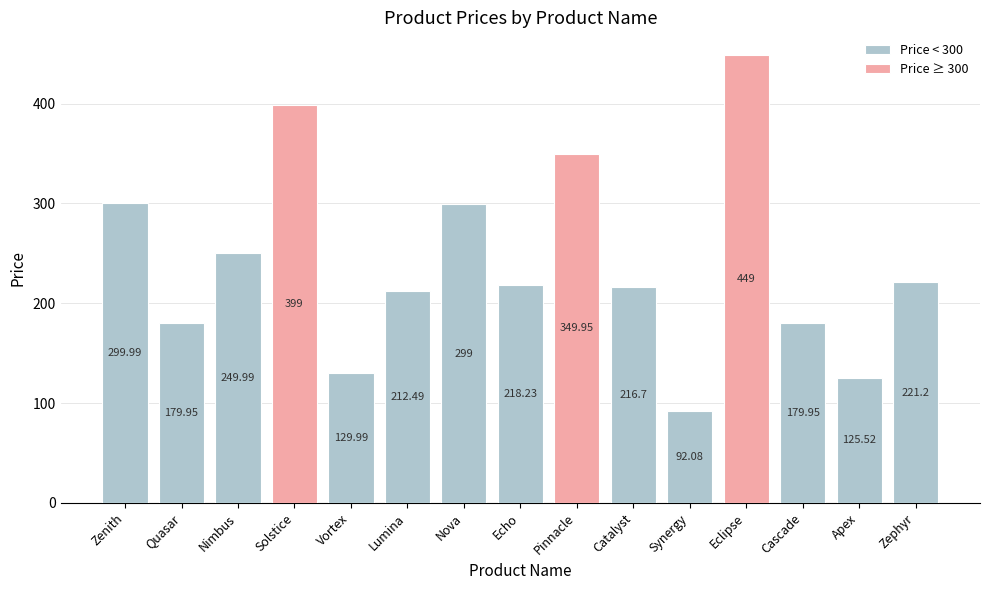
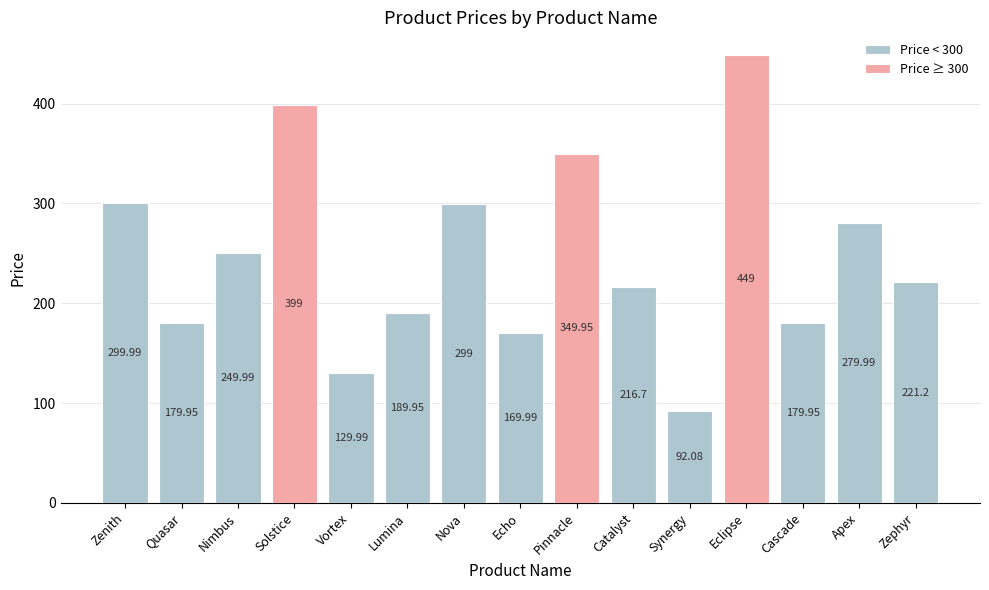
Price < 300, Lumina: 212.49 -> 189.95
Price < 300, Echo: 218.23 -> 169.99
Price < 300, Apex: 125.52 -> 279.99
